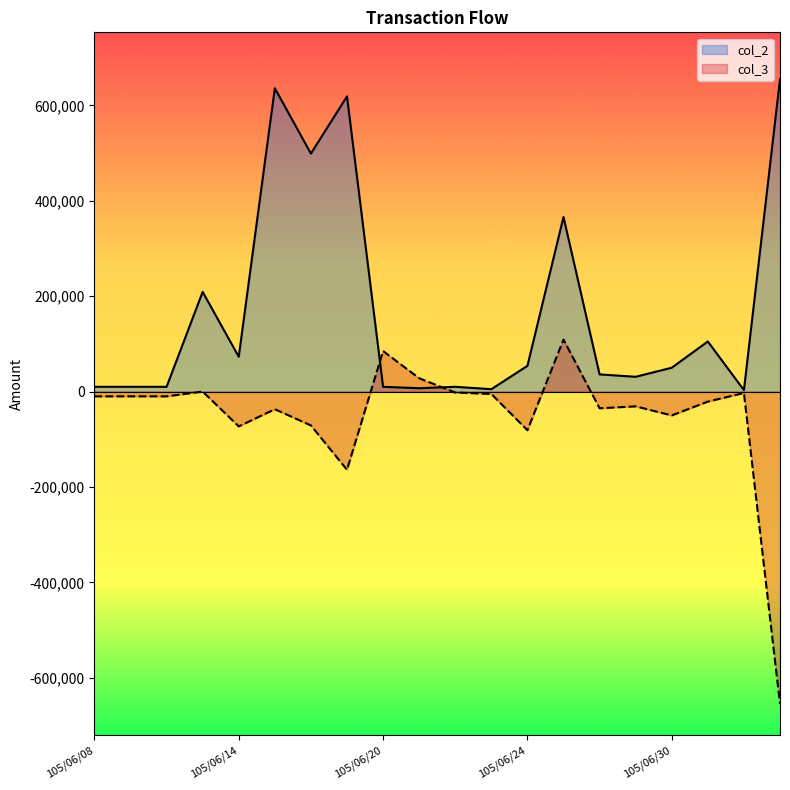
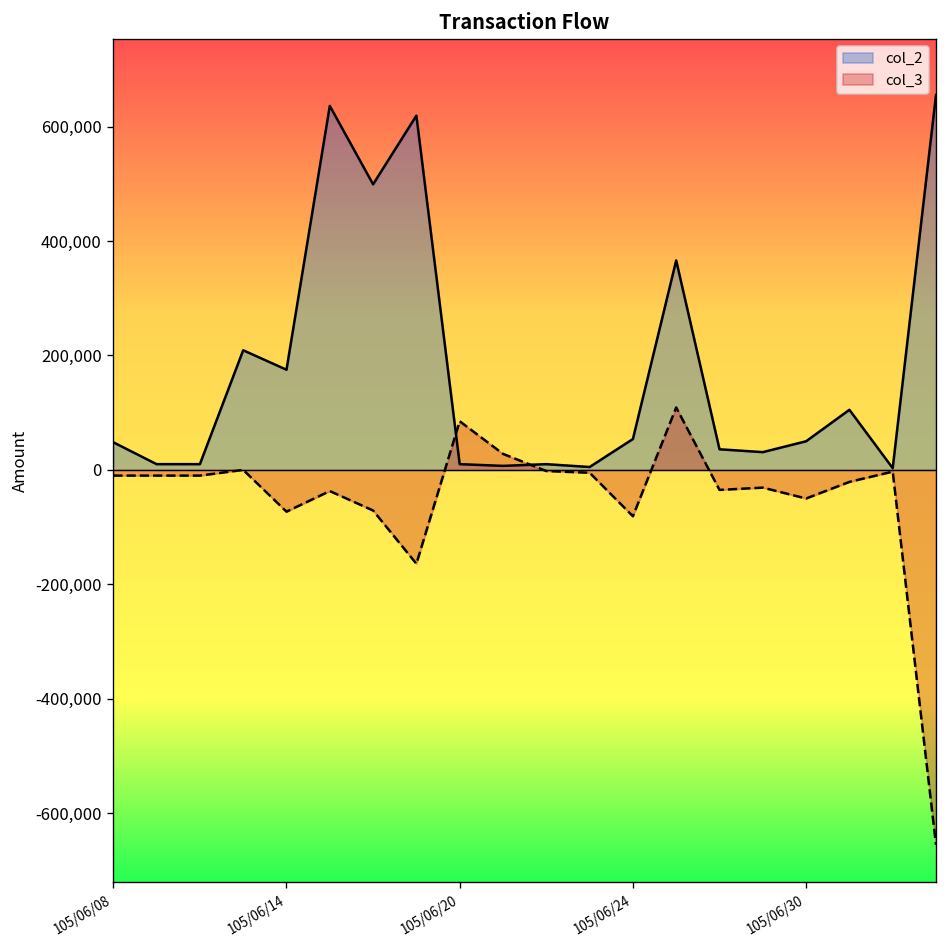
col_2, 105/06/08: 10,000 -> 50,000
col_2, 105/06/14: 70,000 -> 180,000
